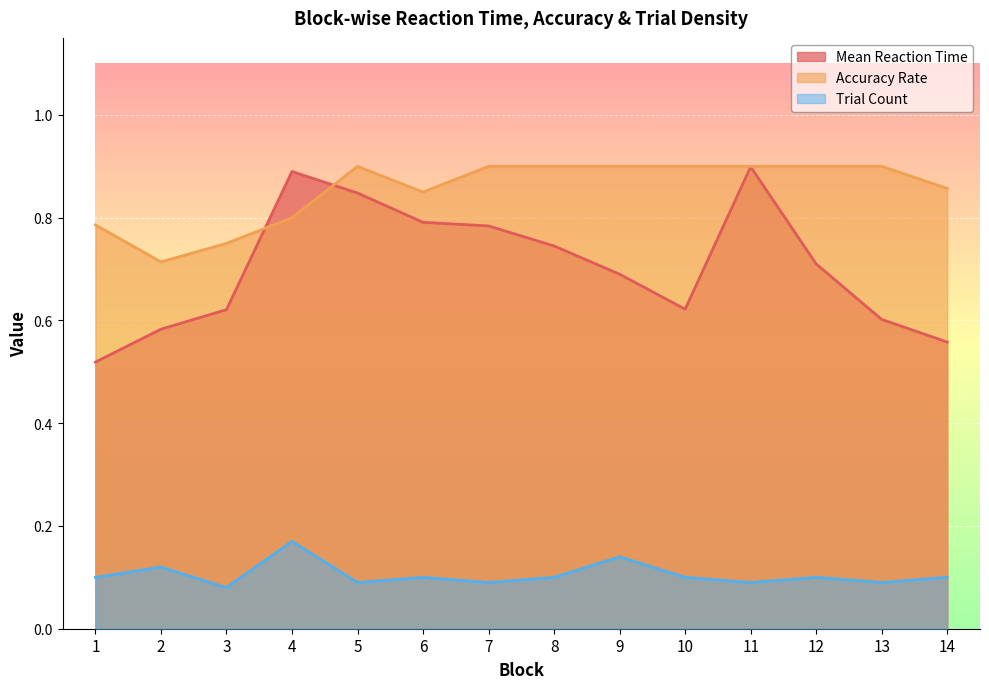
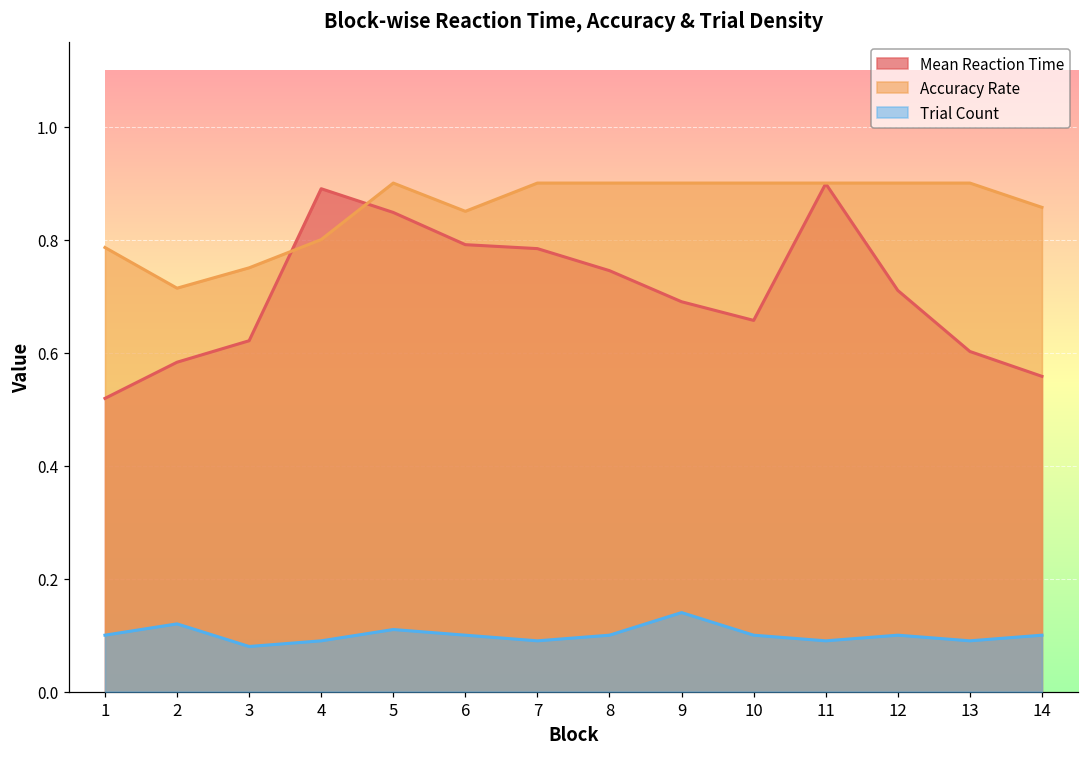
Trial Count, 4: 0.17 -> 0.09
Trial Count, 5: 0.09 -> 0.11
Mean Reaction Time, 10: 0.62 -> 0.66
